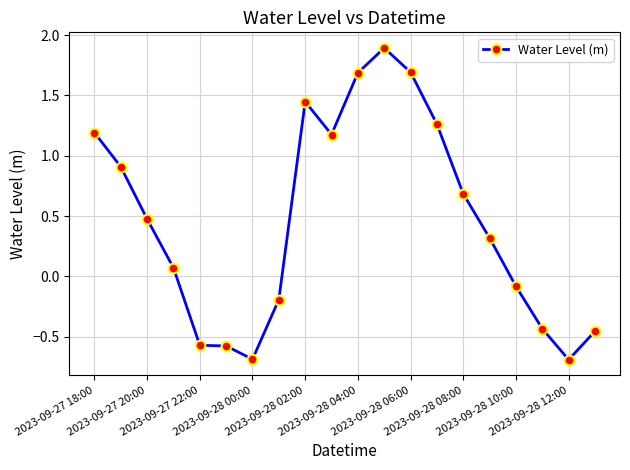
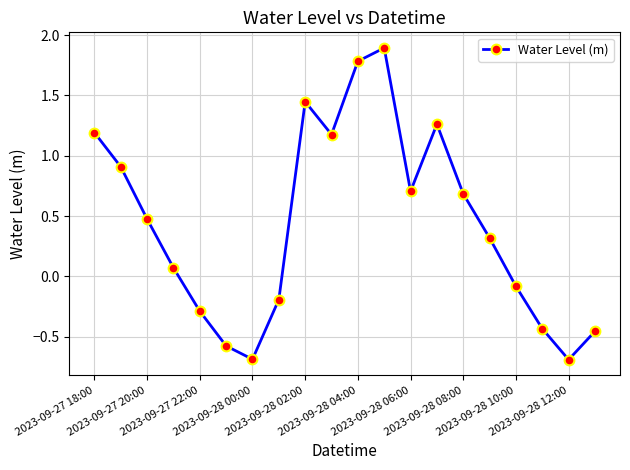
2023-09-27 22:00: -0.57 -> -0.29
2023-09-28 04:00: 1.69 -> 1.78
2023-09-28 06:00: 1.69 -> 0.71
